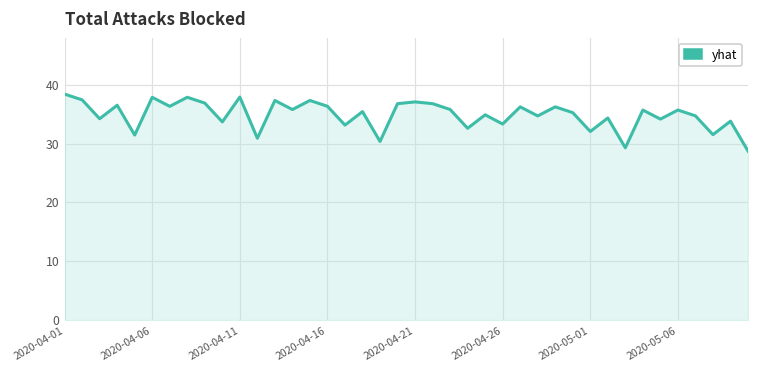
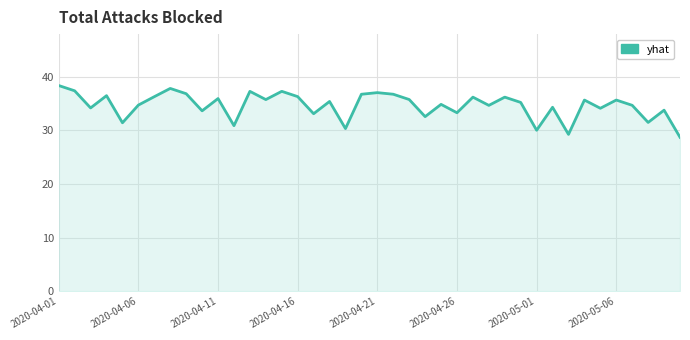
2020-04-06: 38 -> 35
2020-04-11: 38 -> 36
2020-05-01: 32 -> 30
